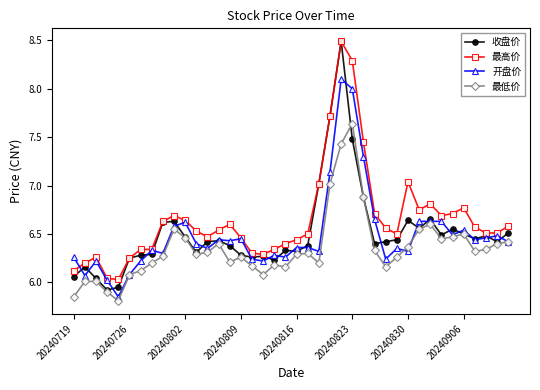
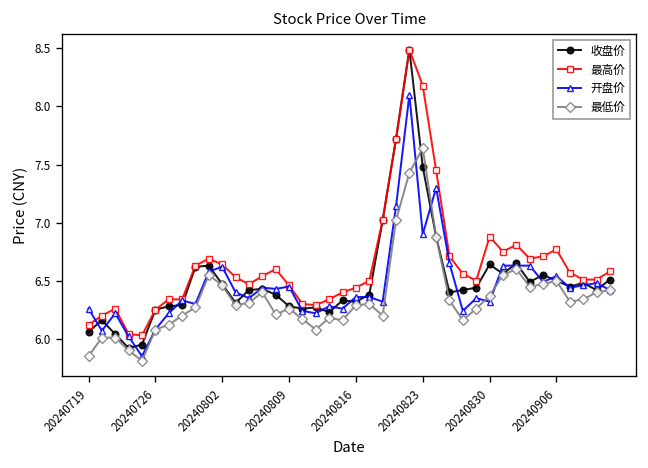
最高价, 20240823: 8.3 -> 8.2
开盘价, 20240823: 8.0 -> 6.9
最高价, 20240830: 7.0 -> 6.9
